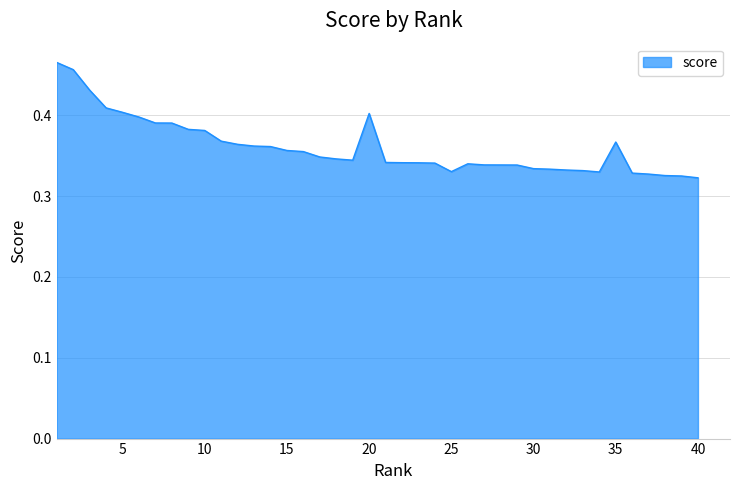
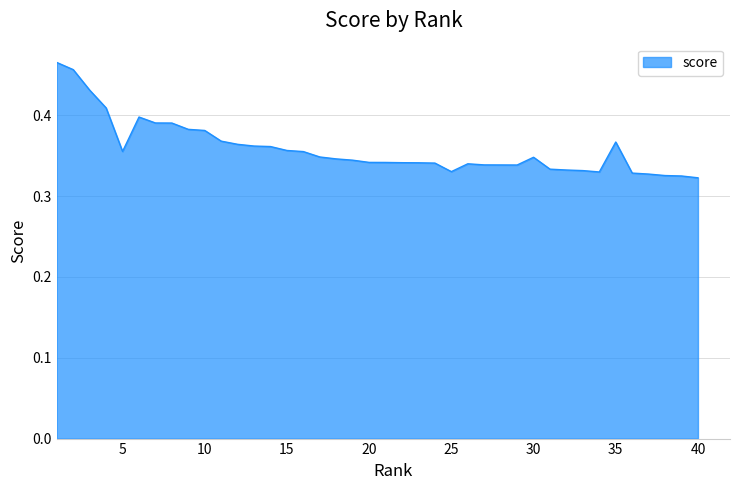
5: 0.40 -> 0.36
20: 0.40 -> 0.34
30: 0.33 -> 0.35
